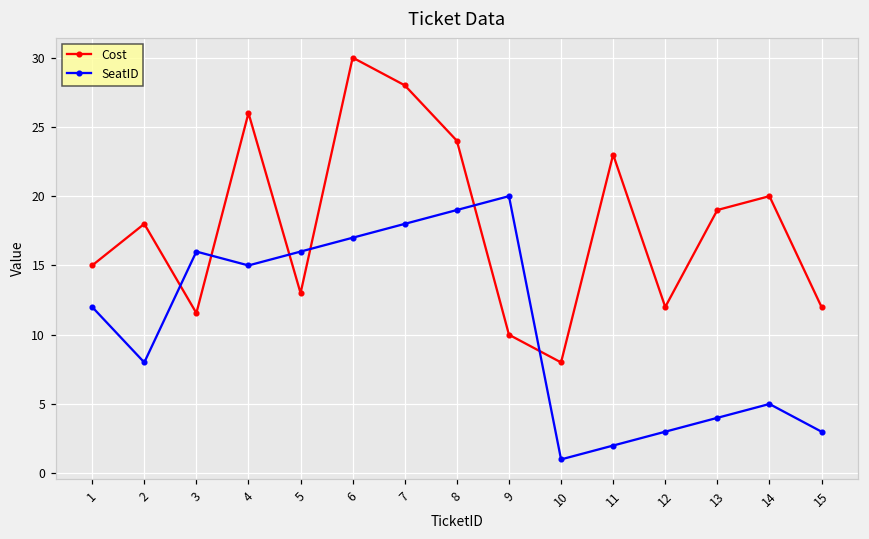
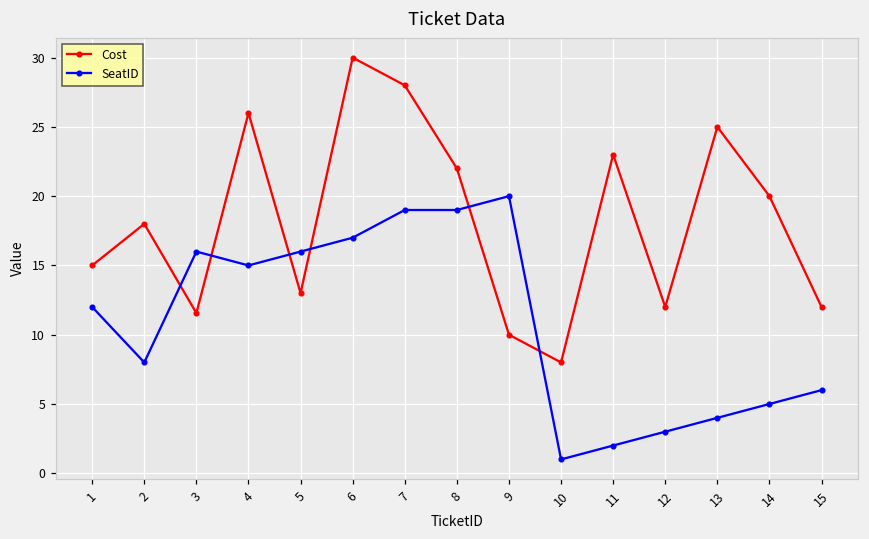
SeatID, 7: 18 -> 19
Cost, 8: 24 -> 22
Cost, 13: 19 -> 25
SeatID, 15: 3 -> 6
